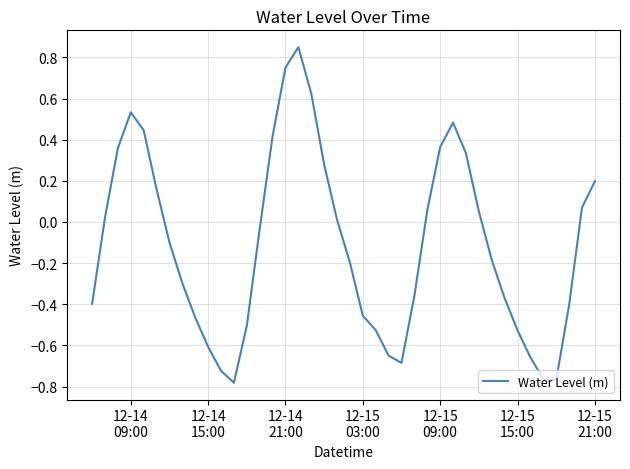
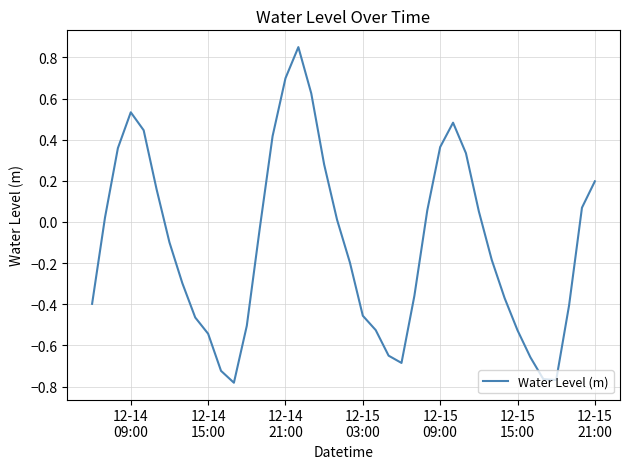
12-14 15:00: -0.61 -> -0.54
12-14 21:00: 0.75 -> 0.70
